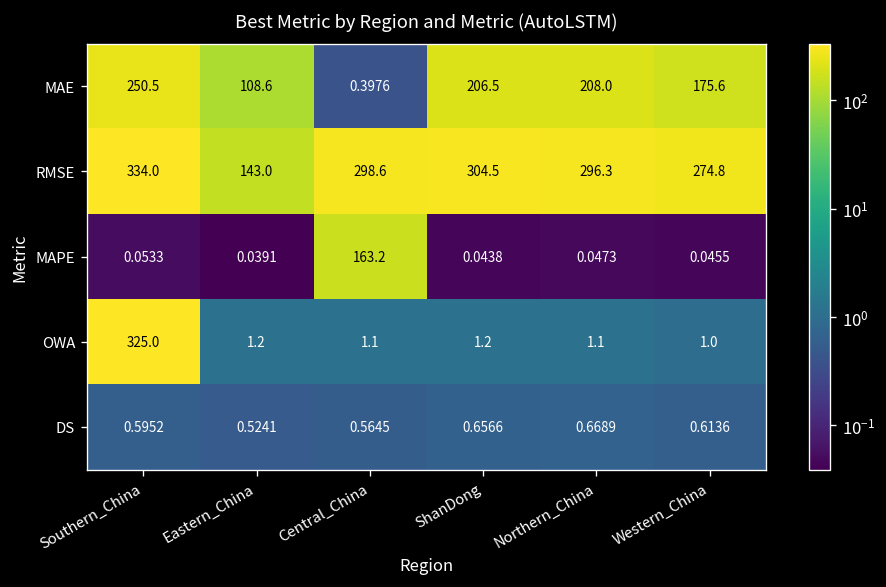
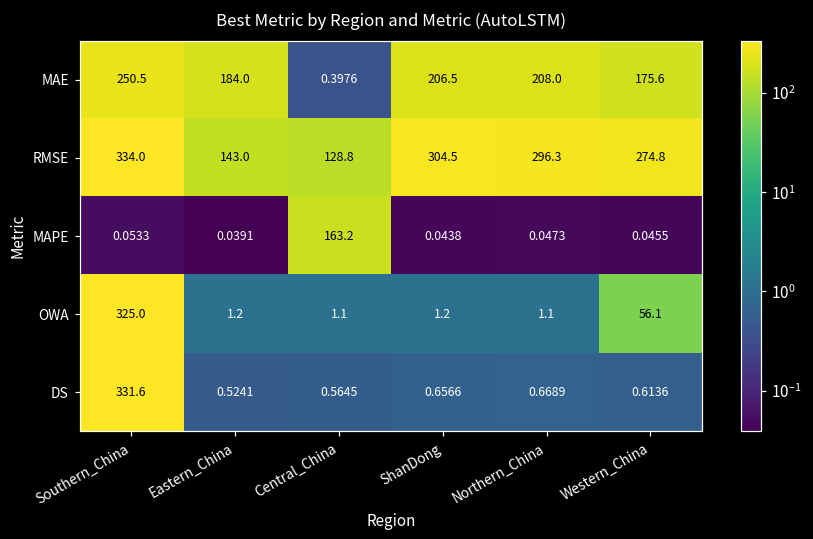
MAE, Eastern_China: 108.6 -> 184.0
RMSE, Central_China: 298.6 -> 128.8
OWA, Western_China: 1.0 -> 56.1
DS, Southern_China: 0.5952 -> 331.6
